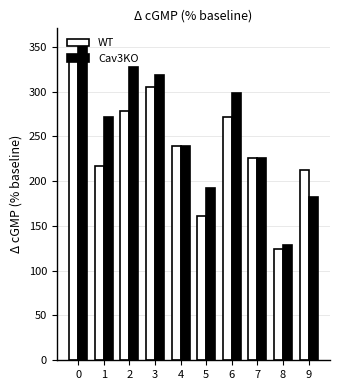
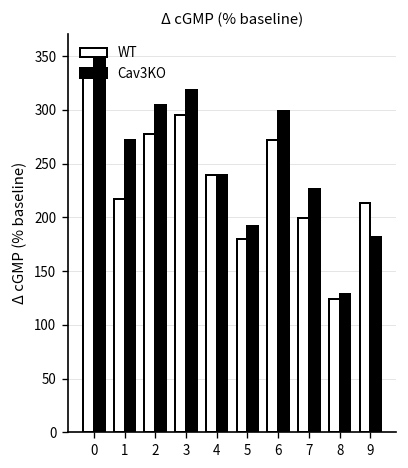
Cav3KO, 2: 330 -> 310
WT, 3: 310 -> 300
WT, 5: 160 -> 180
WT, 7: 230 -> 200
